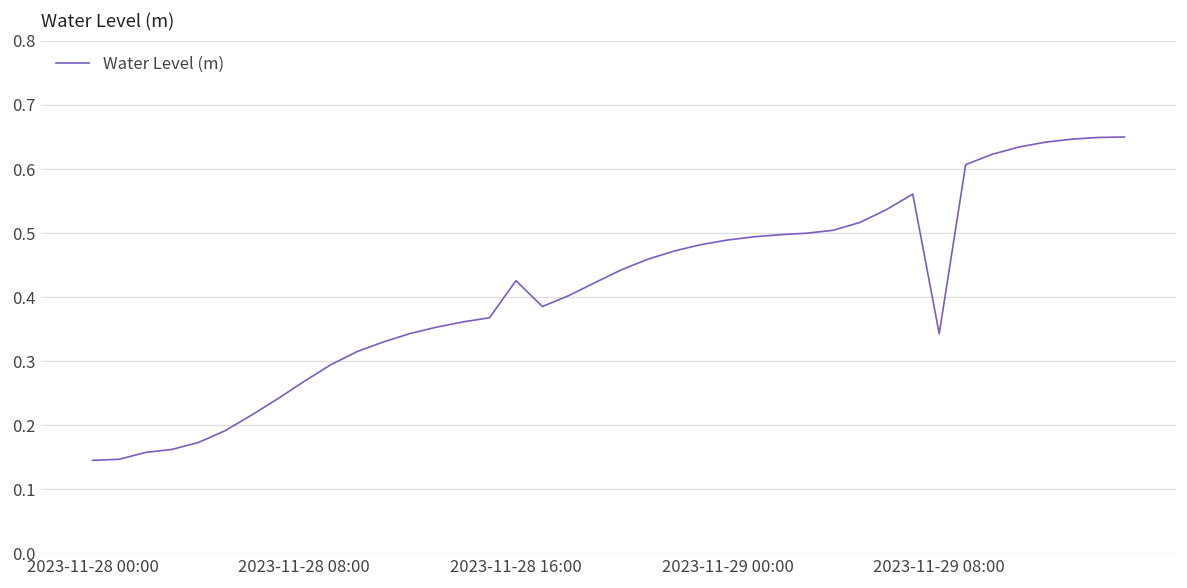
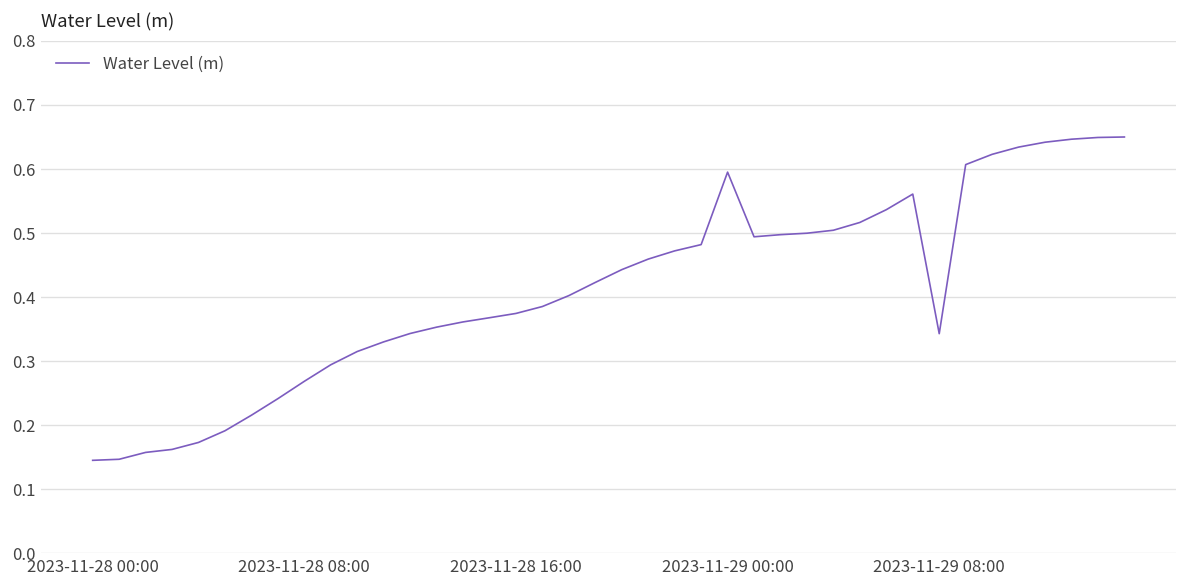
2023-11-28 16:00: 0.43 -> 0.37
2023-11-29 00:00: 0.49 -> 0.60
